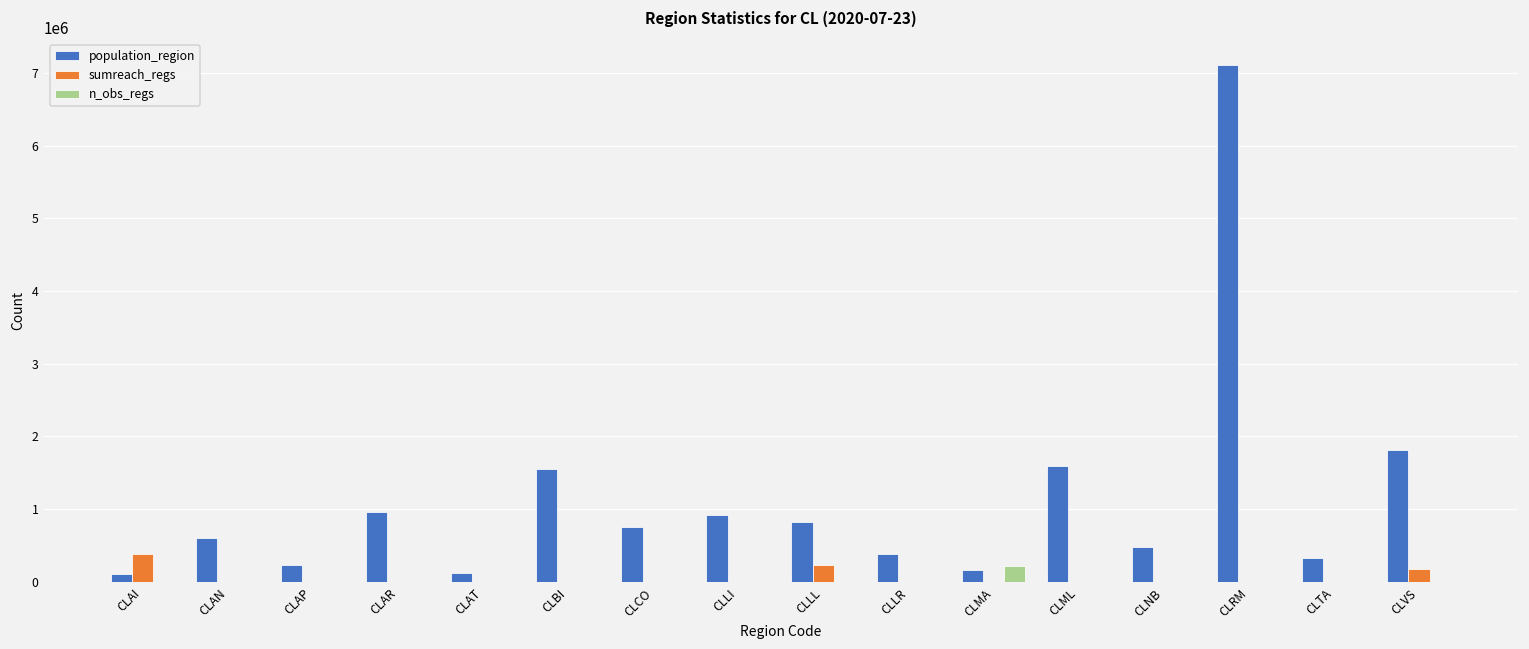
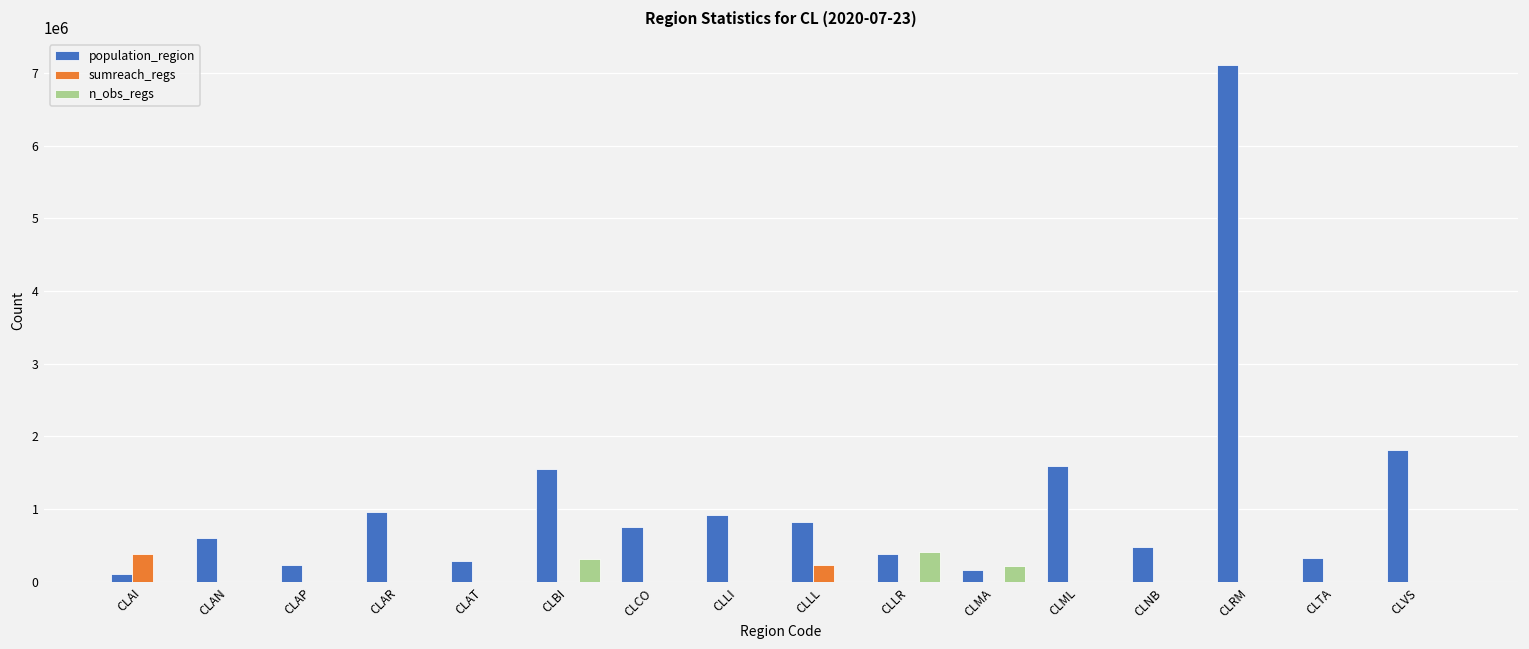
population_region, CLAT: 100000 -> 300000
n_obs_regs, CLBI: 0 -> 300000
n_obs_regs, CLLR: 0 -> 400000
sumreach_regs, CLVS: 200000 -> 0
